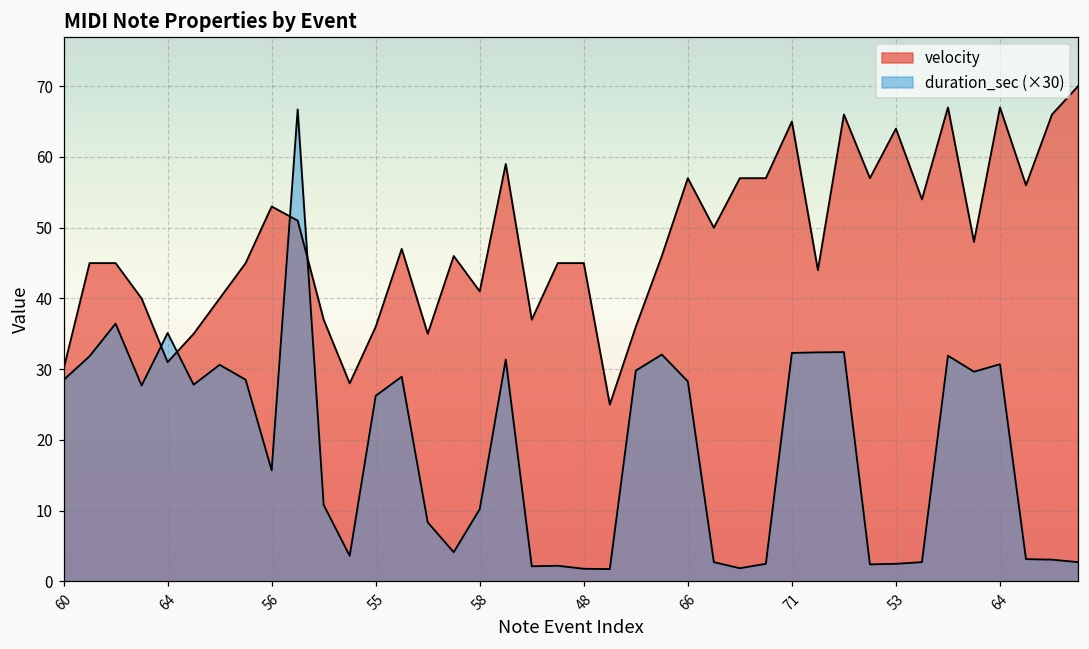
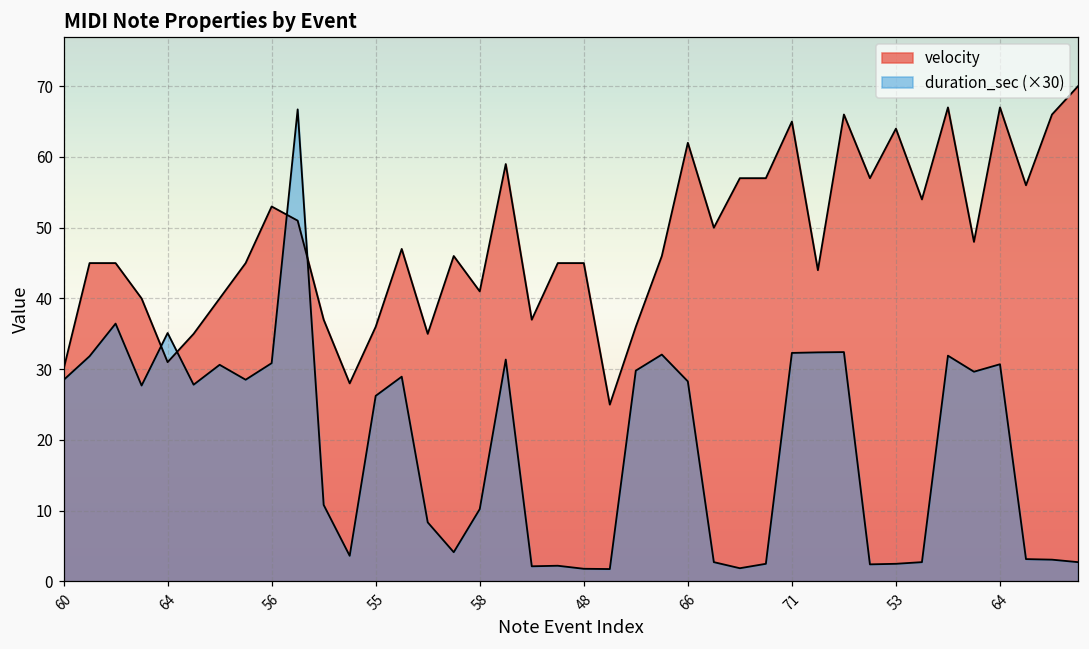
duration_sec (×30), 56: 16 -> 31
velocity, 66: 57 -> 62
